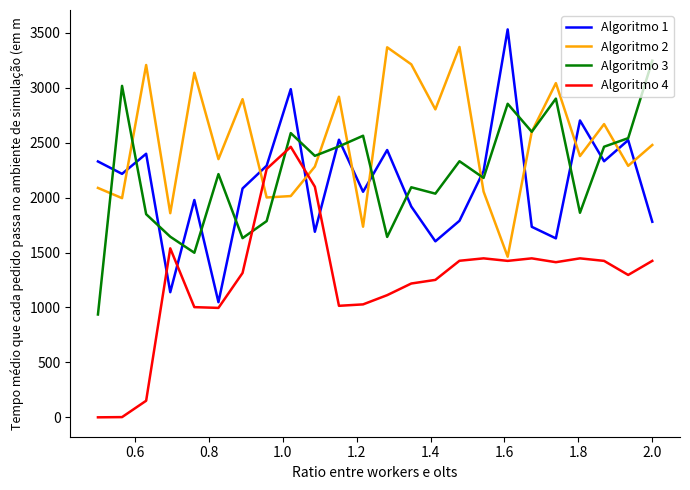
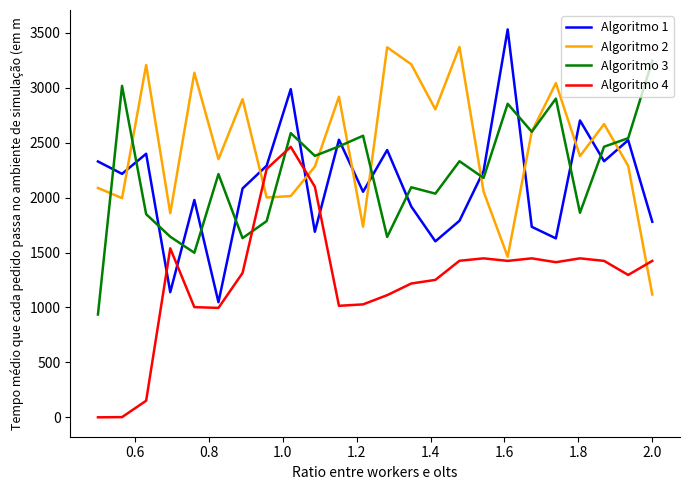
Algoritmo 2, 2.0: 2480 -> 1120
